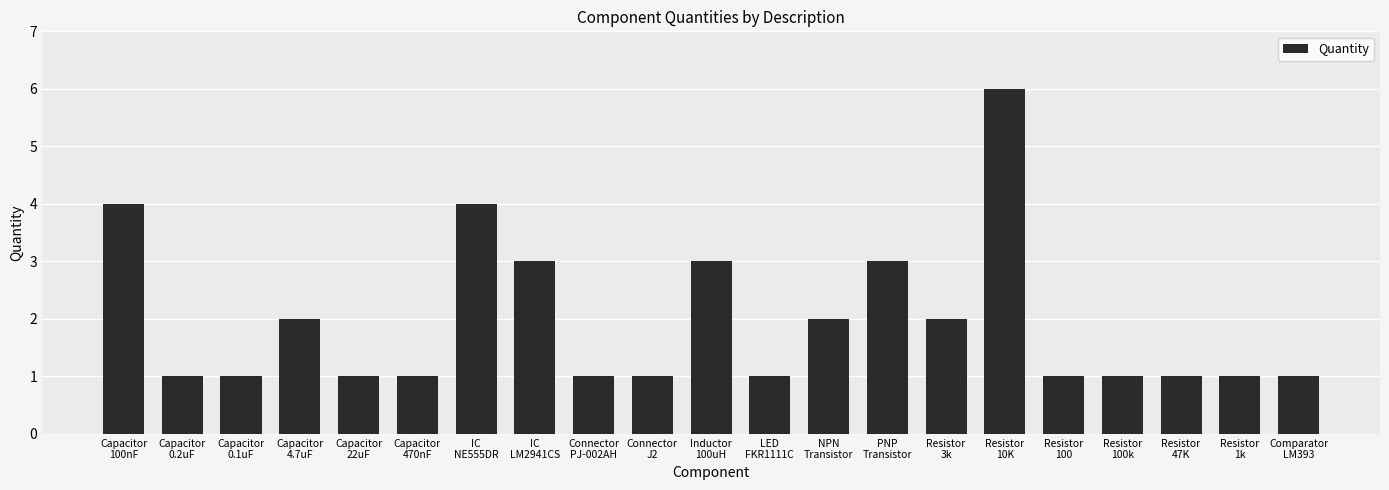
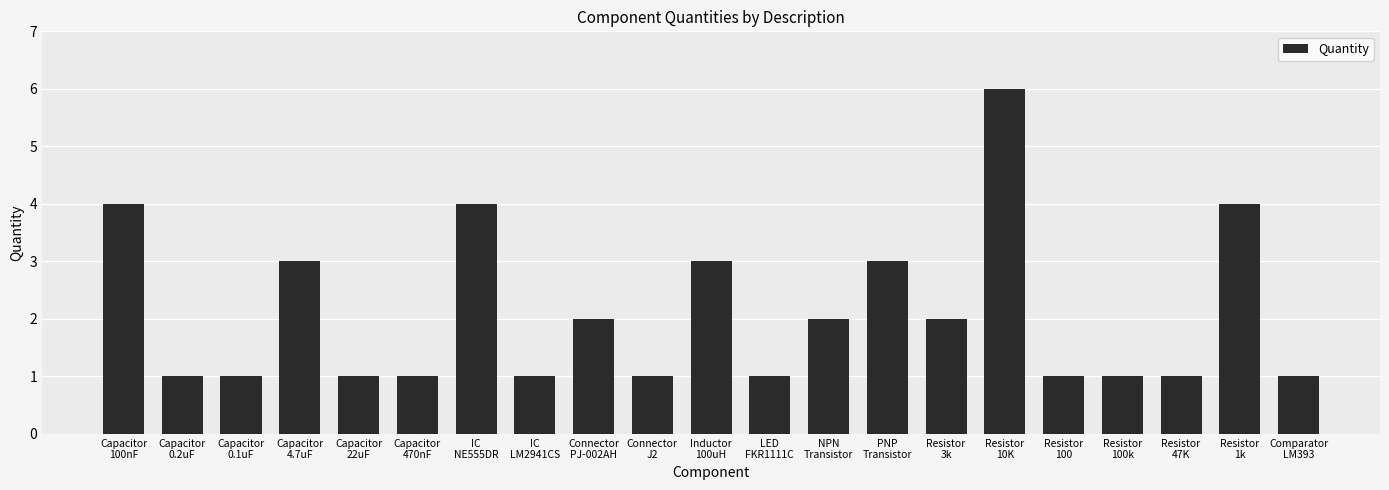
Capacitor 4.7uF: 2 -> 3
IC LM2941CS: 3 -> 1
Connector PJ-002AH: 1 -> 2
Resistor 1k: 1 -> 4
